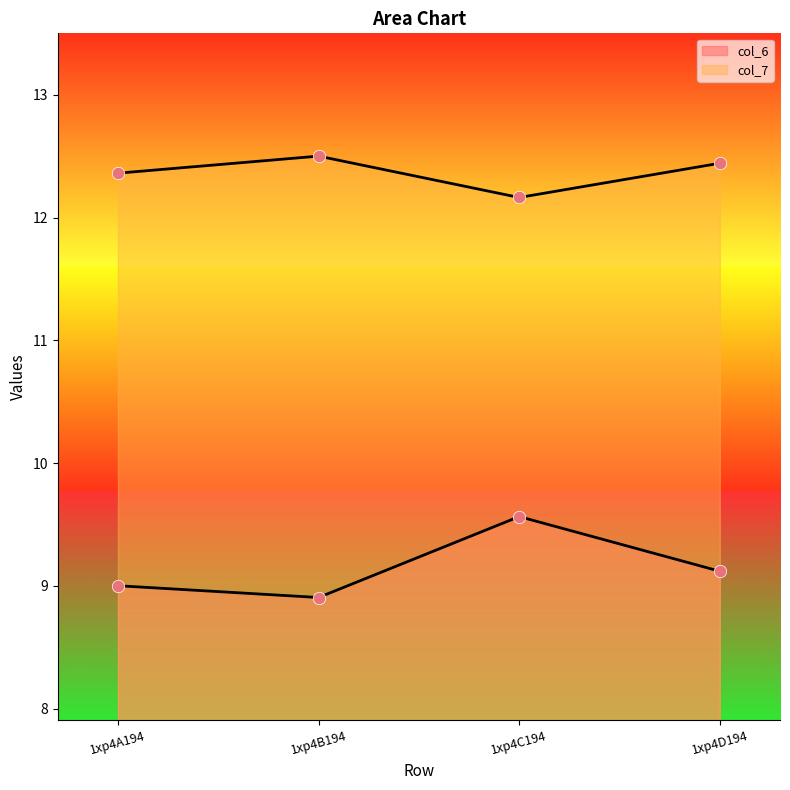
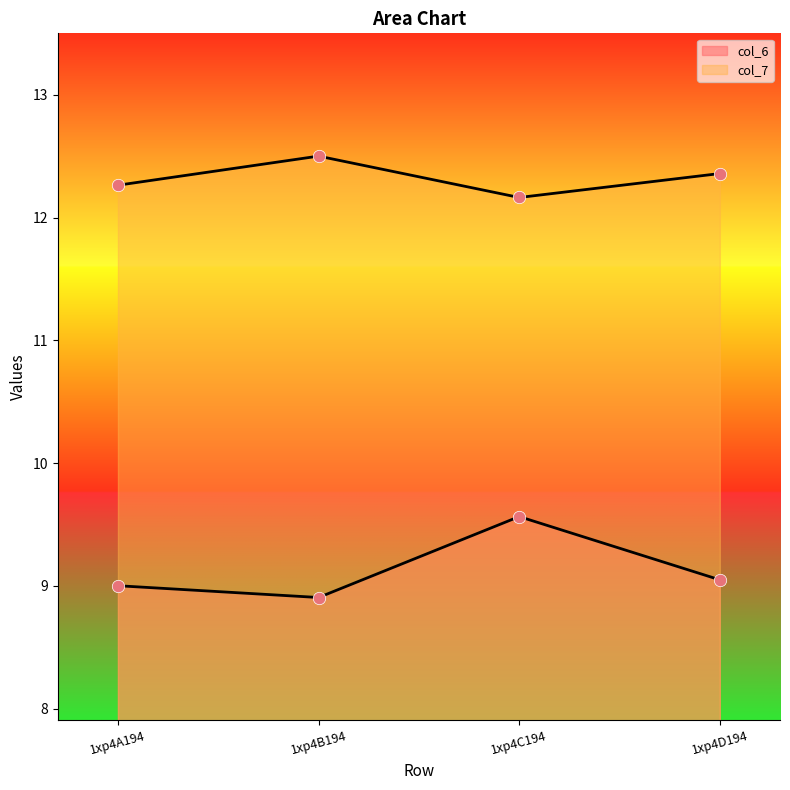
col_7, 1xp4A194: 12.36 -> 12.26
col_6, 1xp4D194: 9.12 -> 9.05
col_7, 1xp4D194: 12.44 -> 12.36
